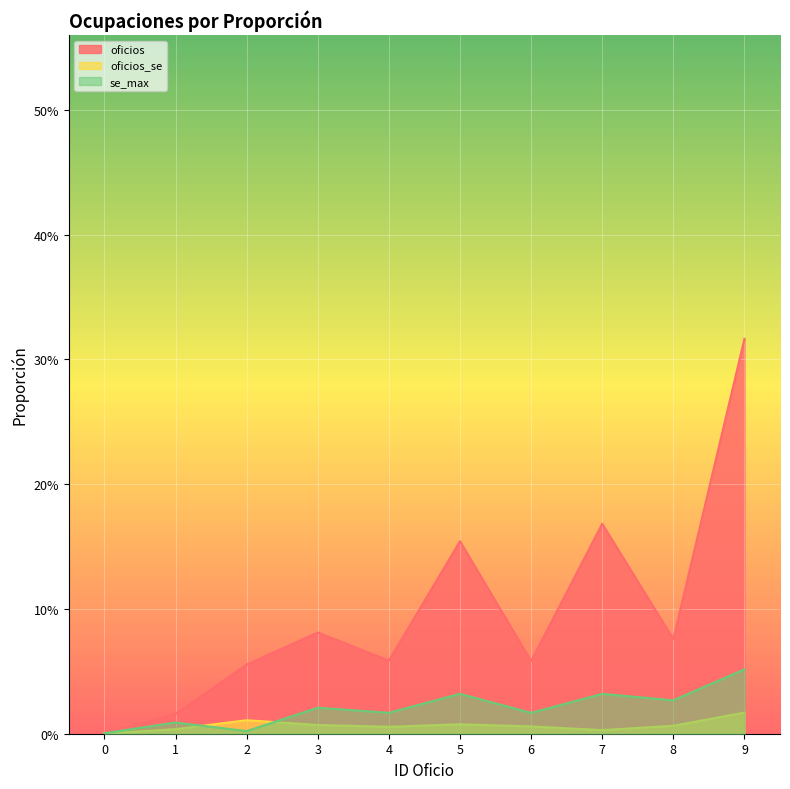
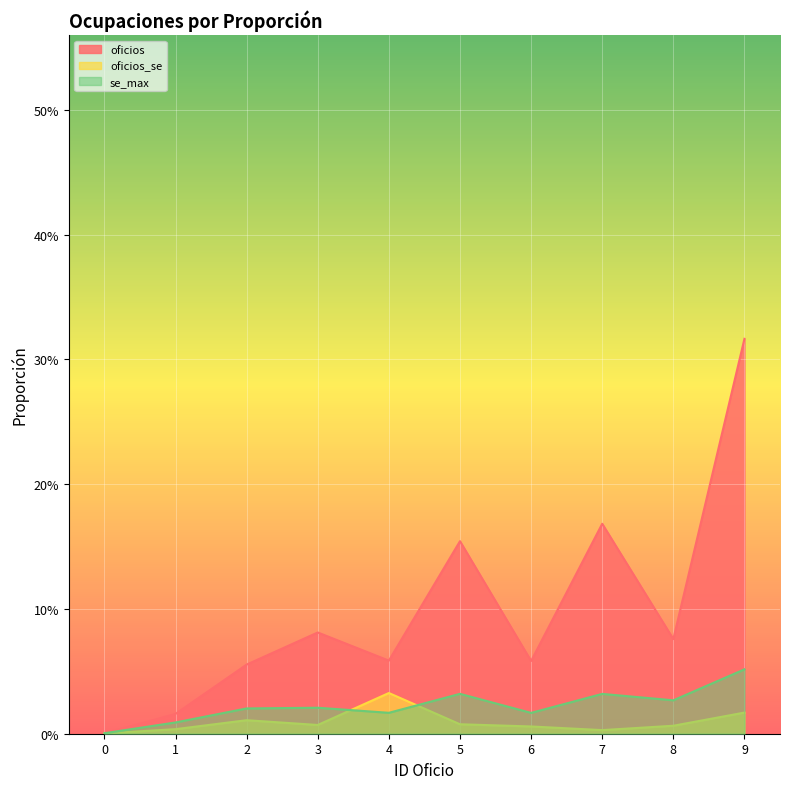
se_max, 2: 0.2% -> 2.0%
oficios_se, 4: 0.6% -> 3.3%
